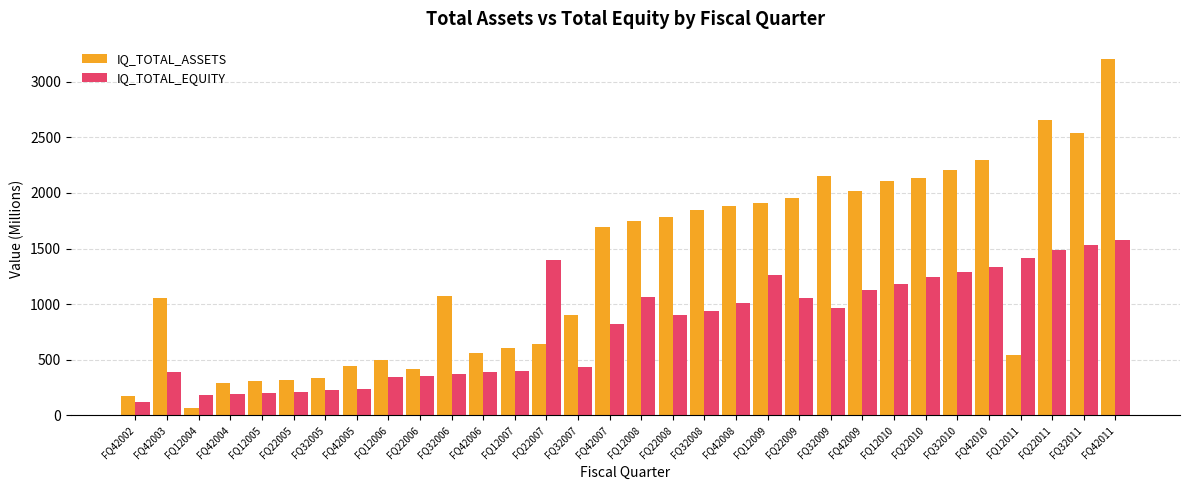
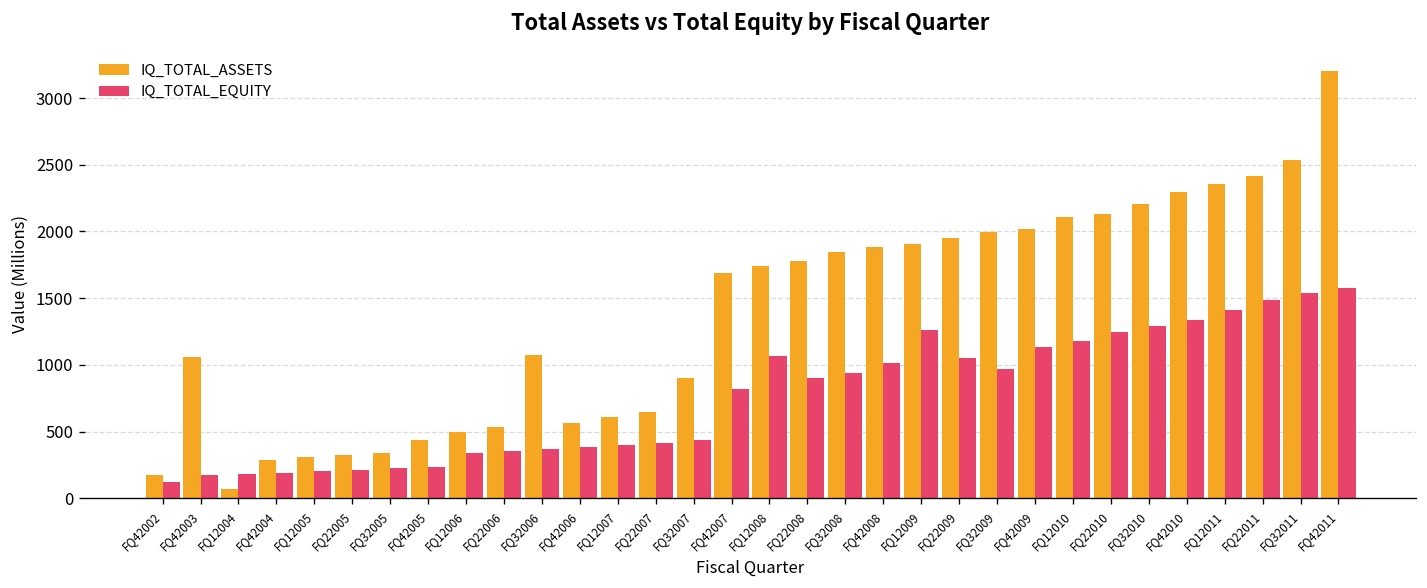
IQ_TOTAL_EQUITY, FQ42003: 390 -> 170
IQ_TOTAL_ASSETS, FQ22006: 420 -> 540
IQ_TOTAL_EQUITY, FQ22007: 1400 -> 420
IQ_TOTAL_ASSETS, FQ32009: 2150 -> 1990
IQ_TOTAL_ASSETS, FQ12011: 540 -> 2360
IQ_TOTAL_ASSETS, FQ22011: 2650 -> 2420
